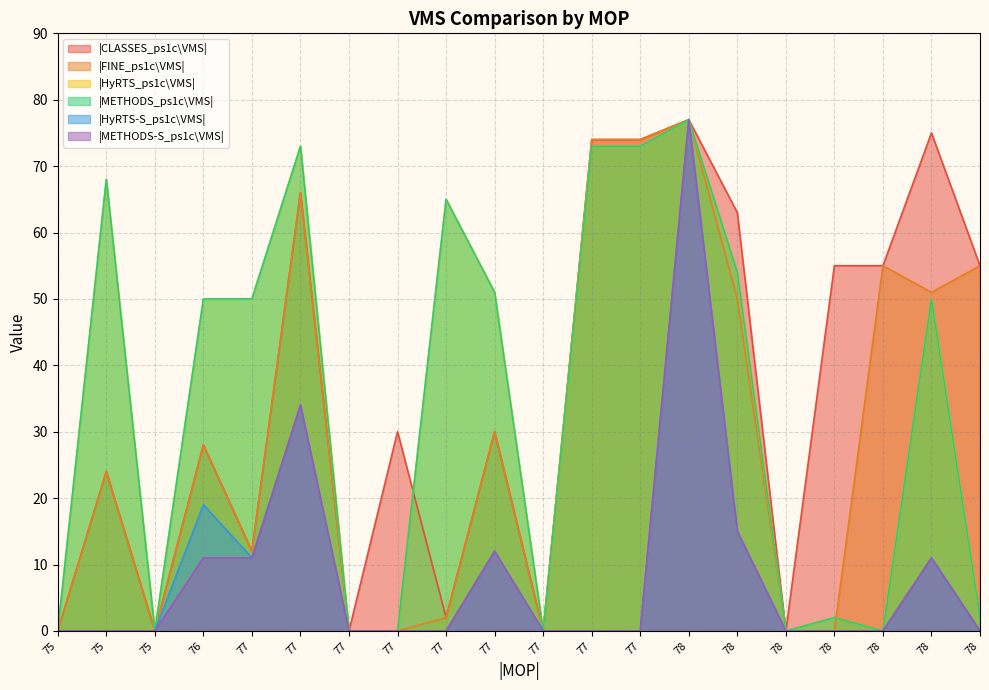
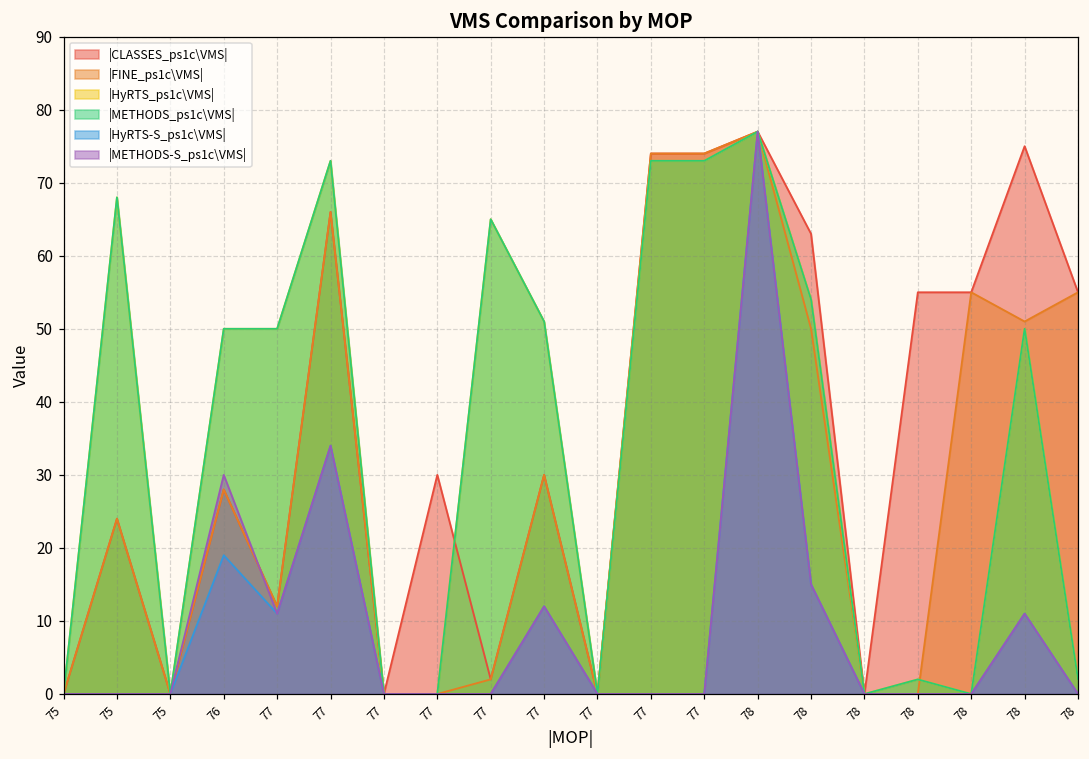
|METHODS-S_ps1c\VMS|, 76: 11 -> 30
